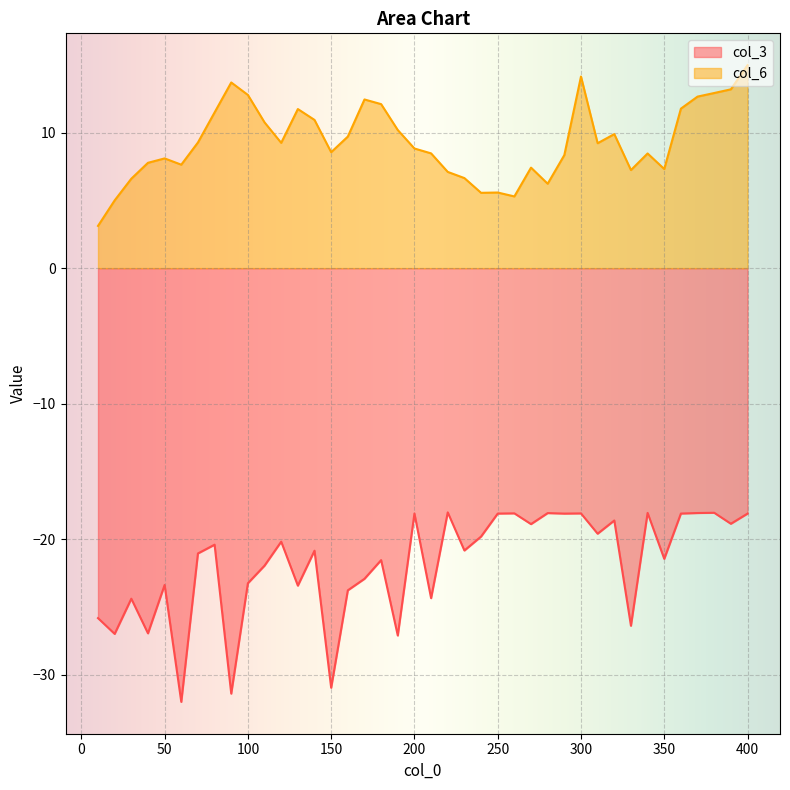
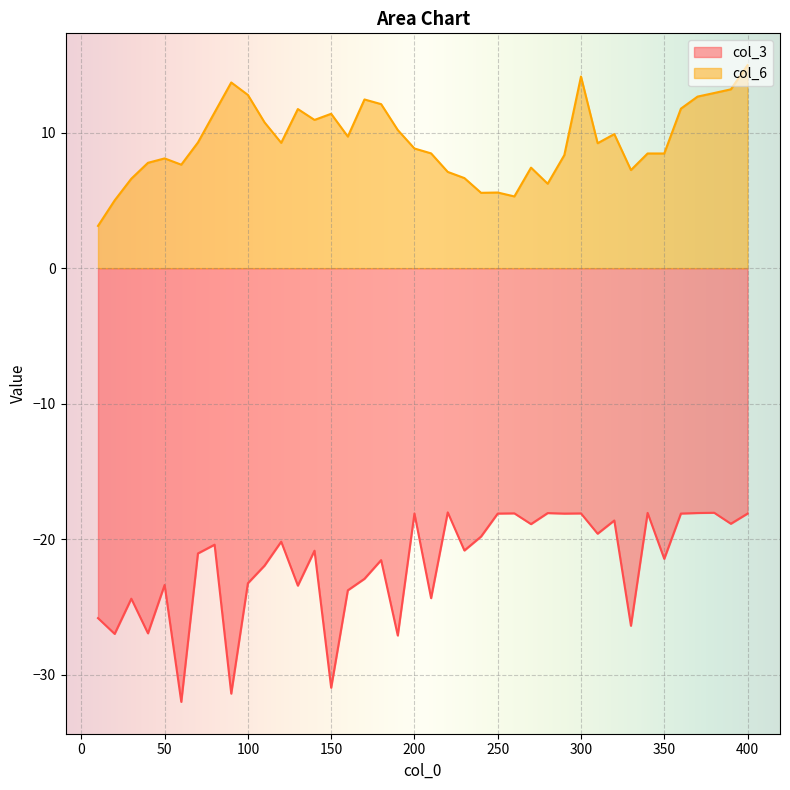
col_6, 150: 8.6 -> 11.4
col_6, 350: 7.3 -> 8.5
